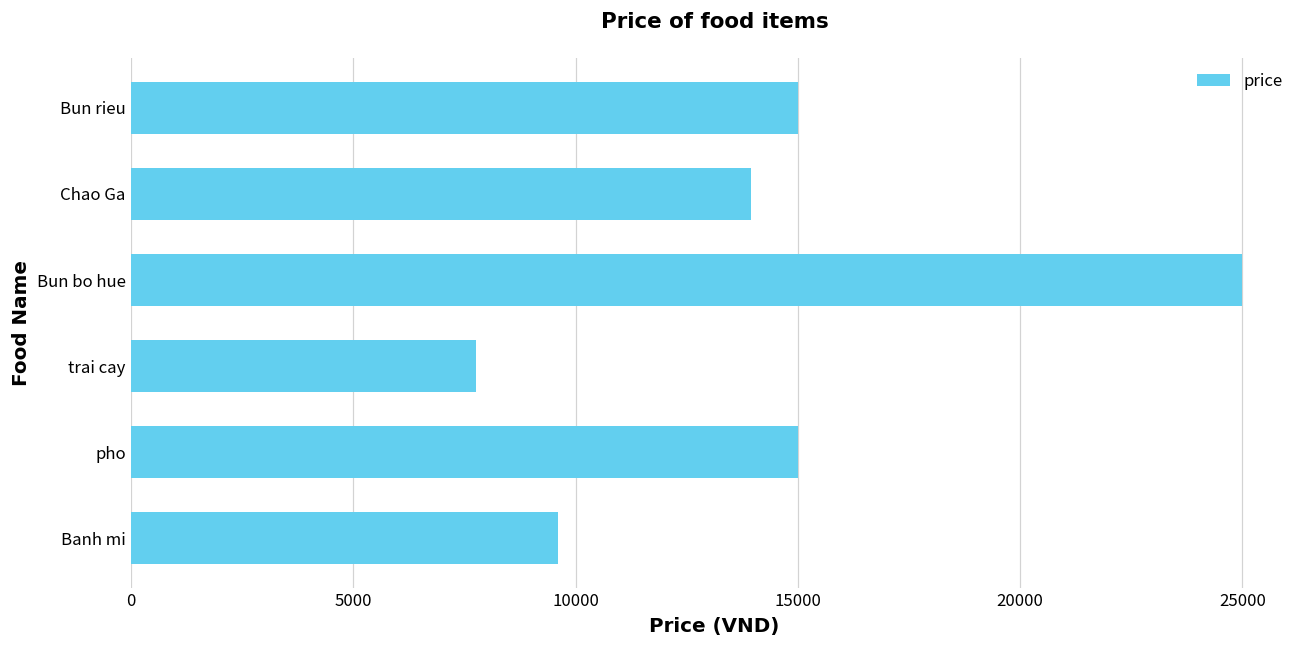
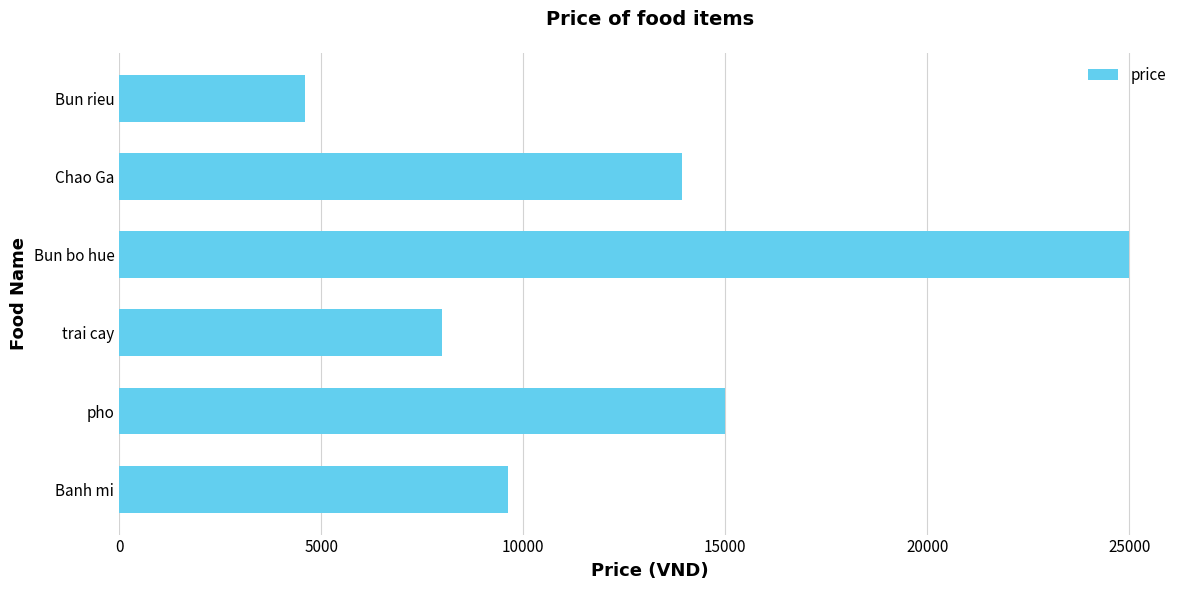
Bun rieu: 15000 -> 4600
trai cay: 7800 -> 8000
